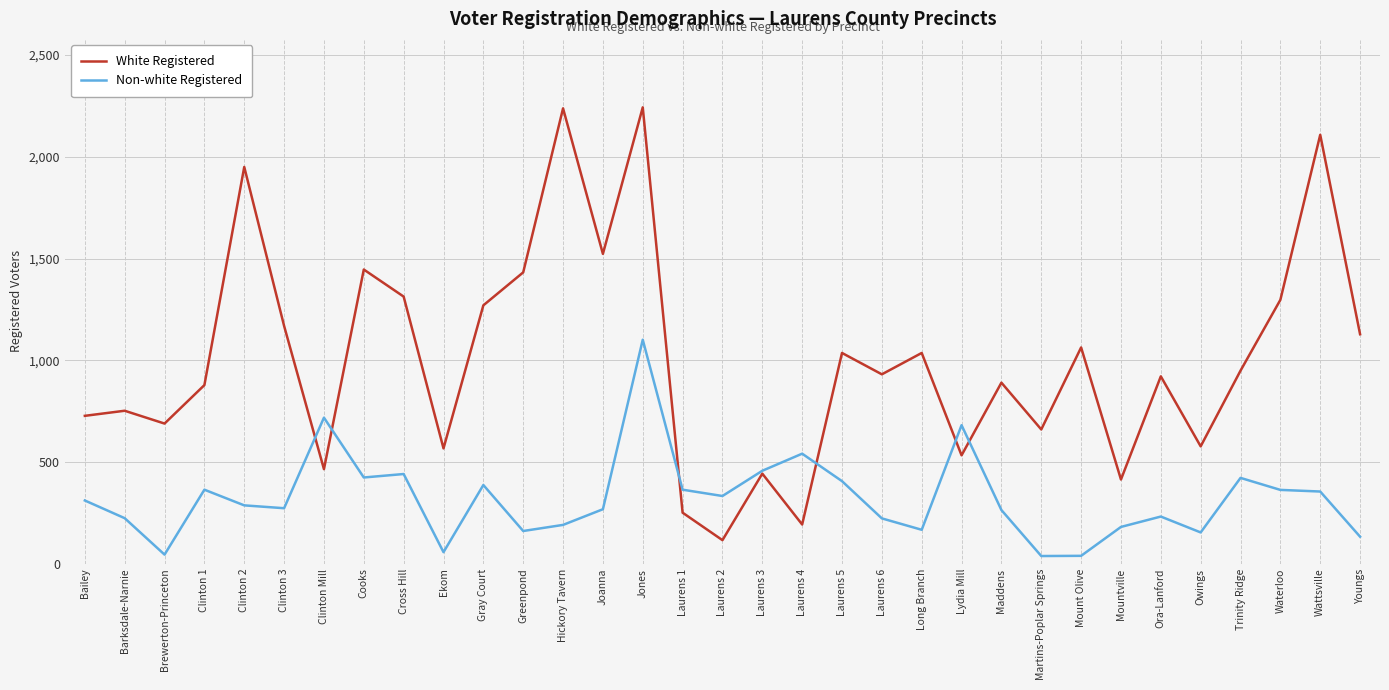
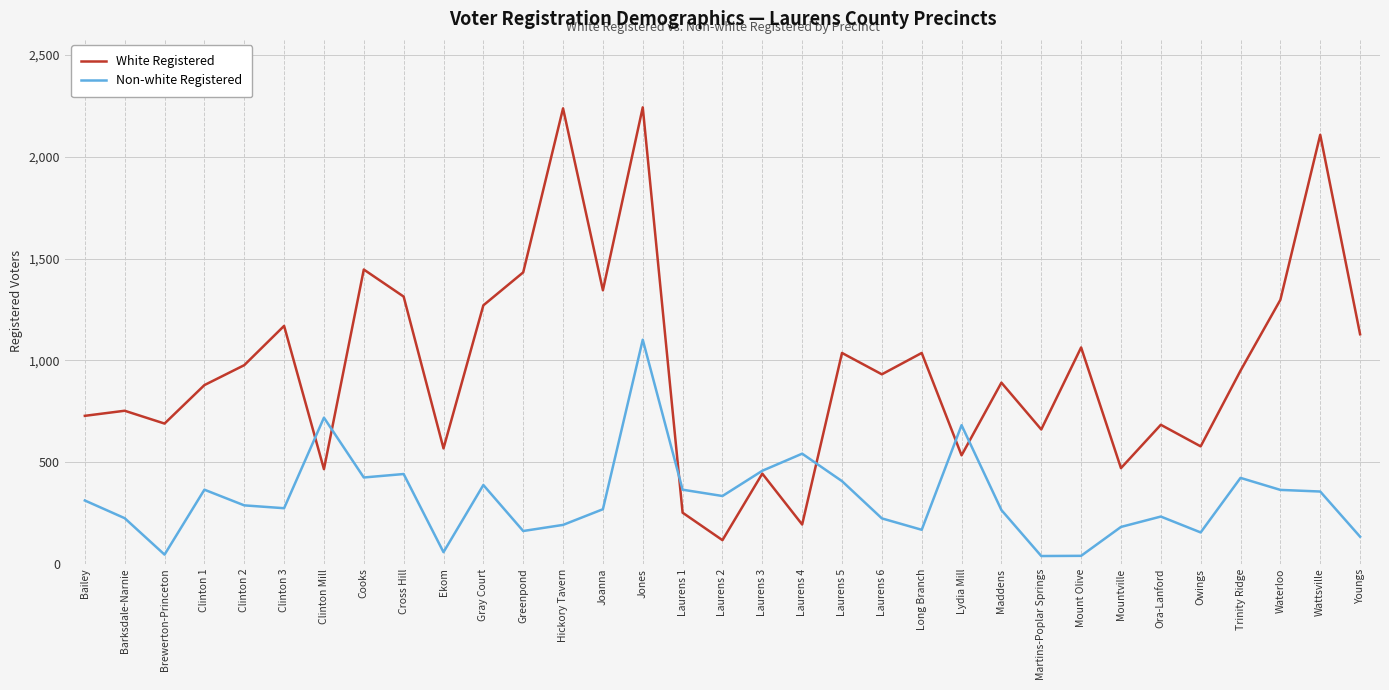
White Registered, Clinton 2: 1,950 -> 980
White Registered, Joanna: 1,520 -> 1,340
White Registered, Mountville: 410 -> 470
White Registered, Ora-Lanford: 920 -> 680
